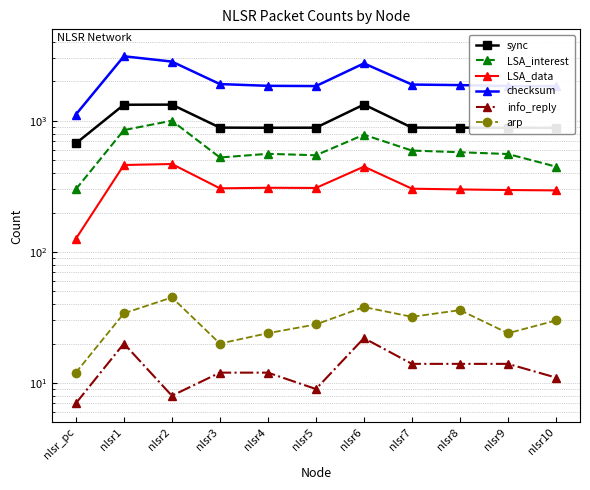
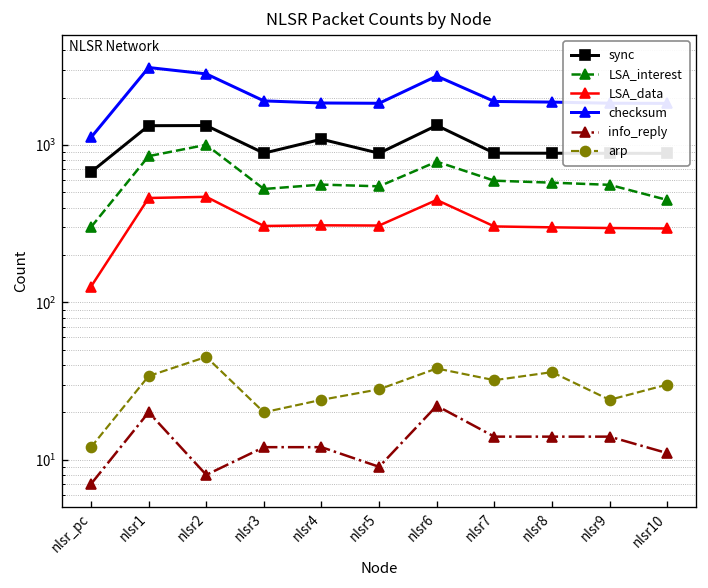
sync, nlsr4: 900 -> 1100
